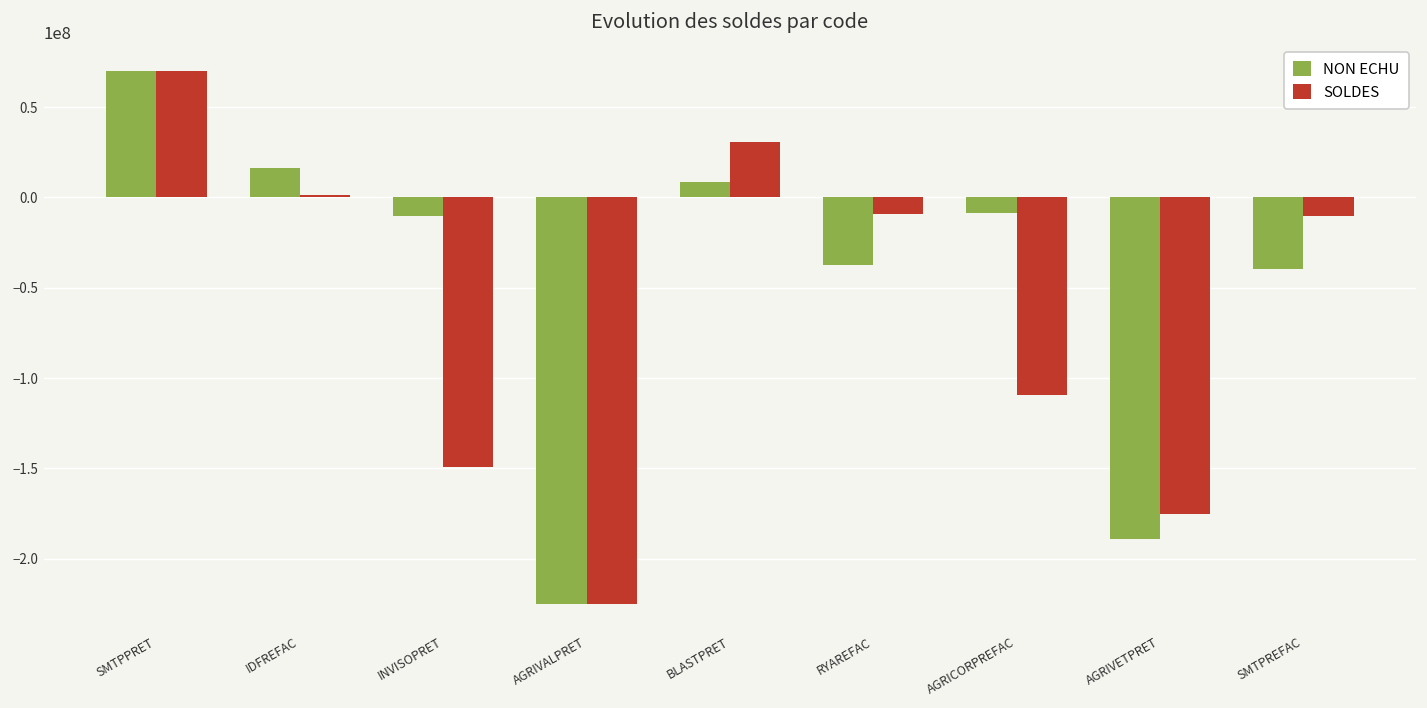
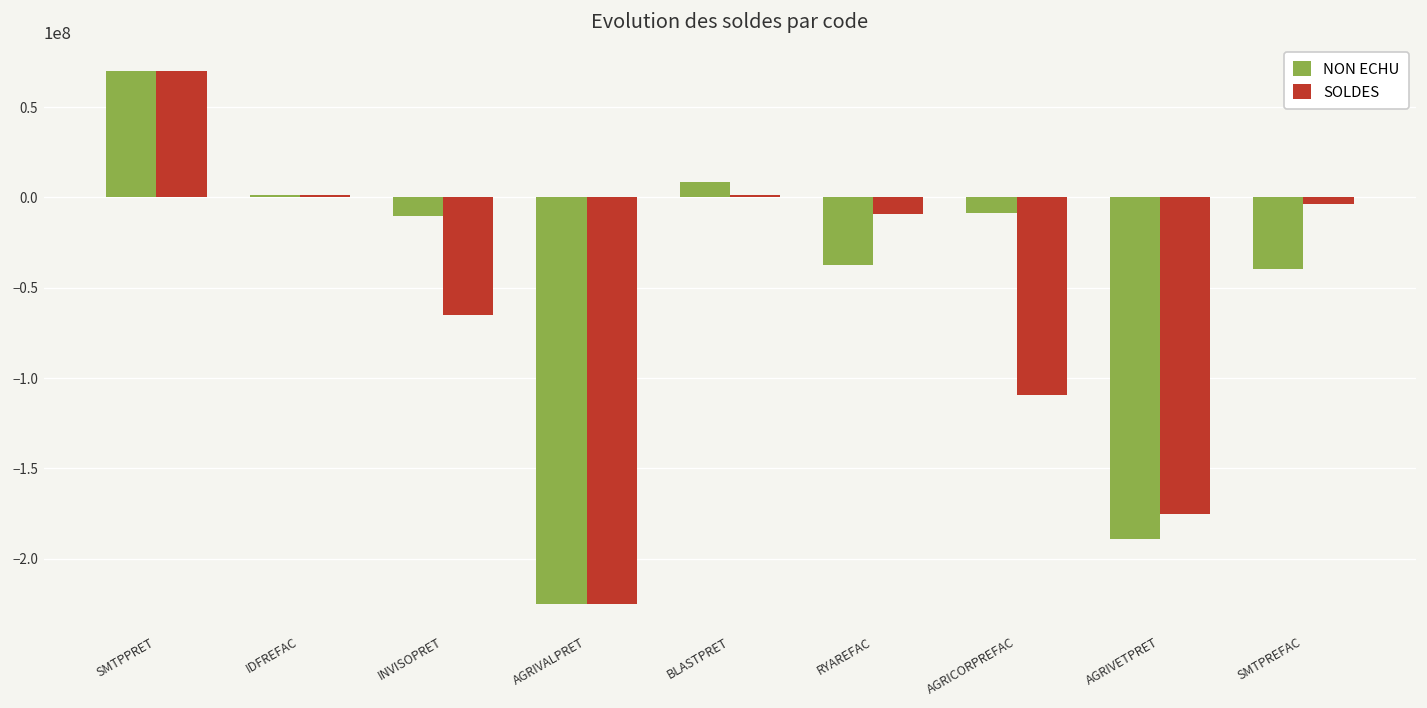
NON ECHU, IDFREFAC: 16000000 -> 1000000
SOLDES, INVISOPRET: -149000000 -> -65000000
SOLDES, BLASTPRET: 30000000 -> 1000000
SOLDES, SMTPREFAC: -10000000 -> -3000000
